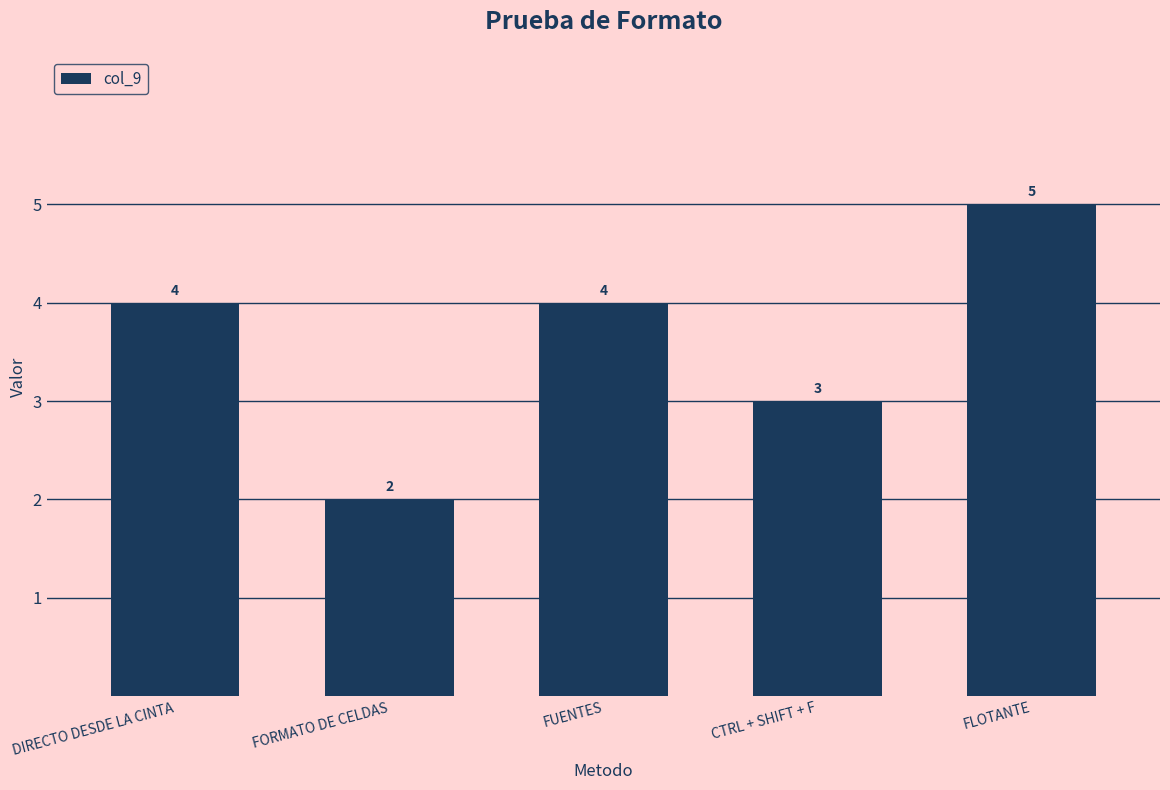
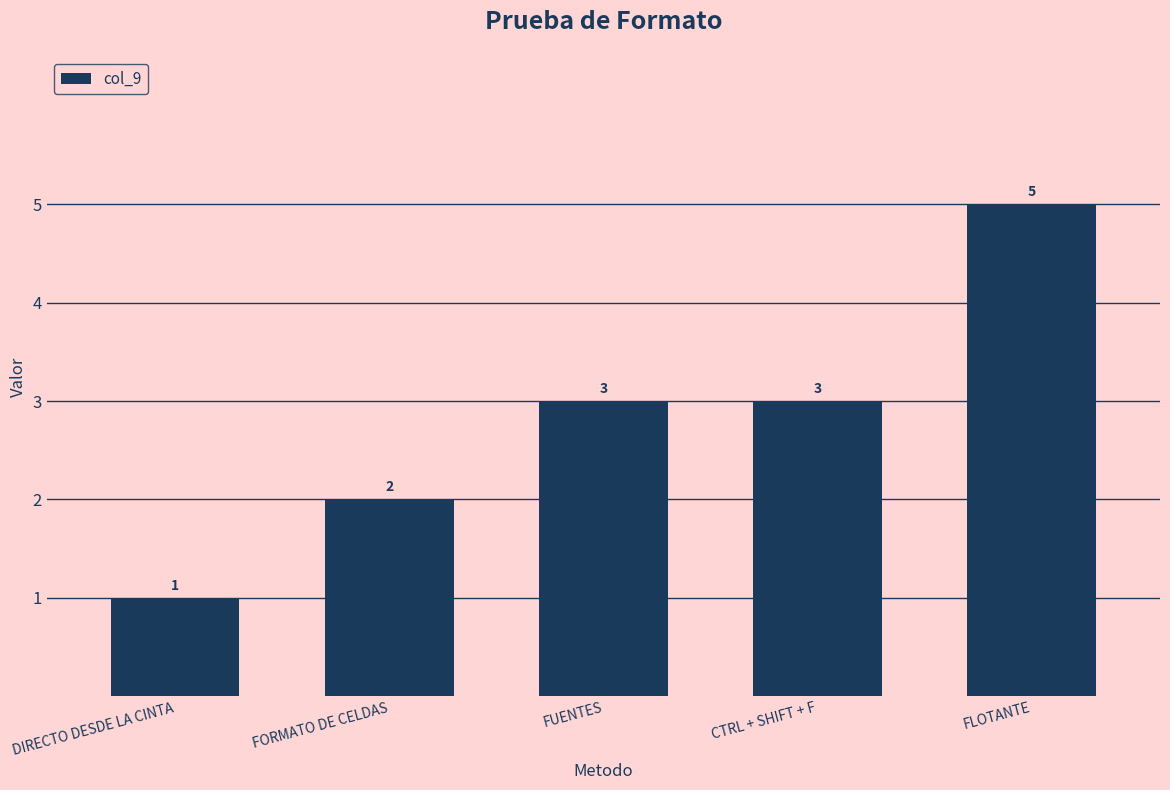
DIRECTO DESDE LA CINTA: 4 -> 1
FUENTES: 4 -> 3
